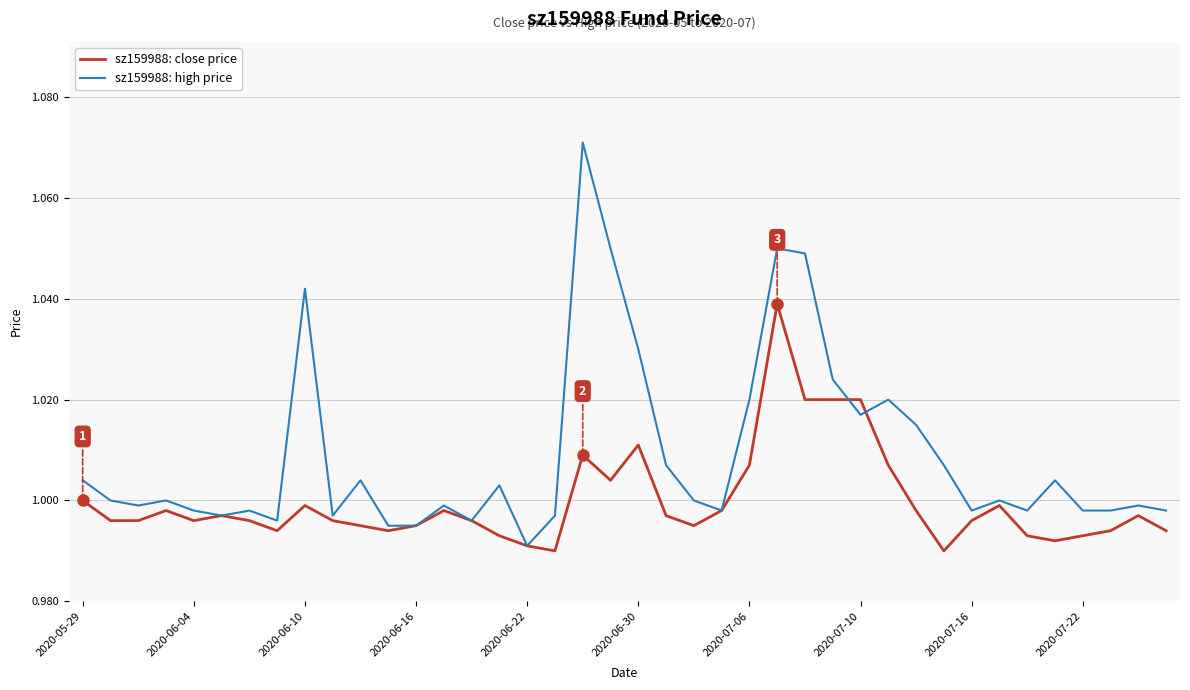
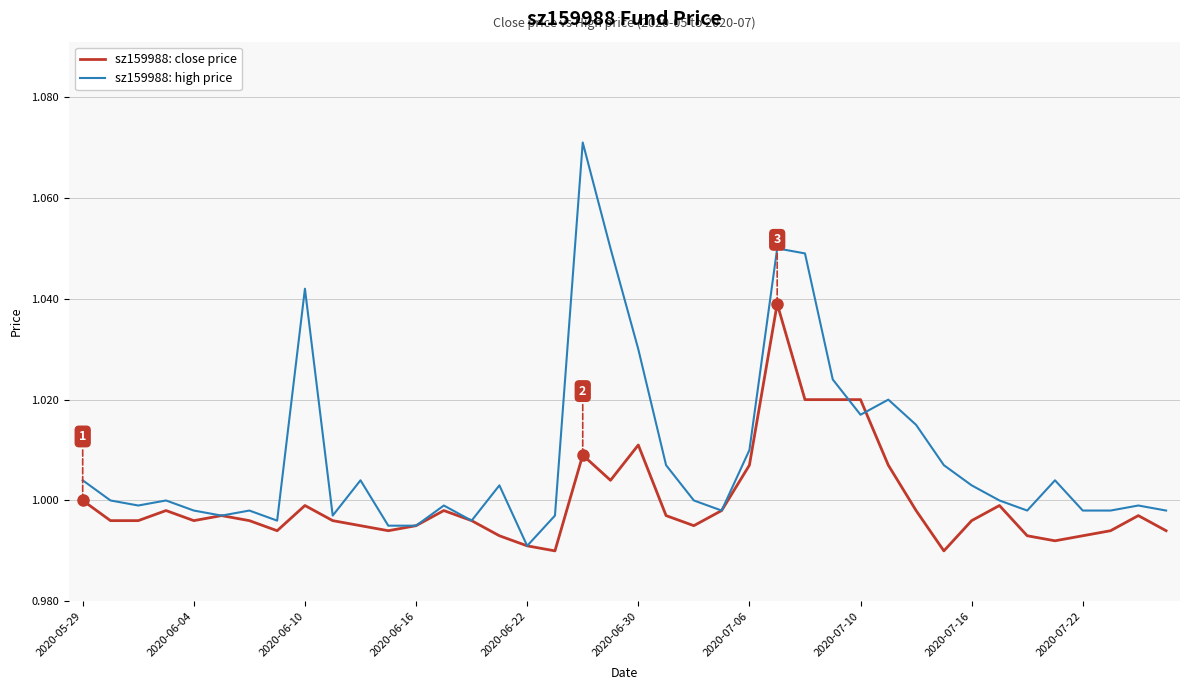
sz159988: high price, 2020-07-06: 1.02 -> 1.01
sz159988: high price, 2020-07-16: 0.998 -> 1.003
